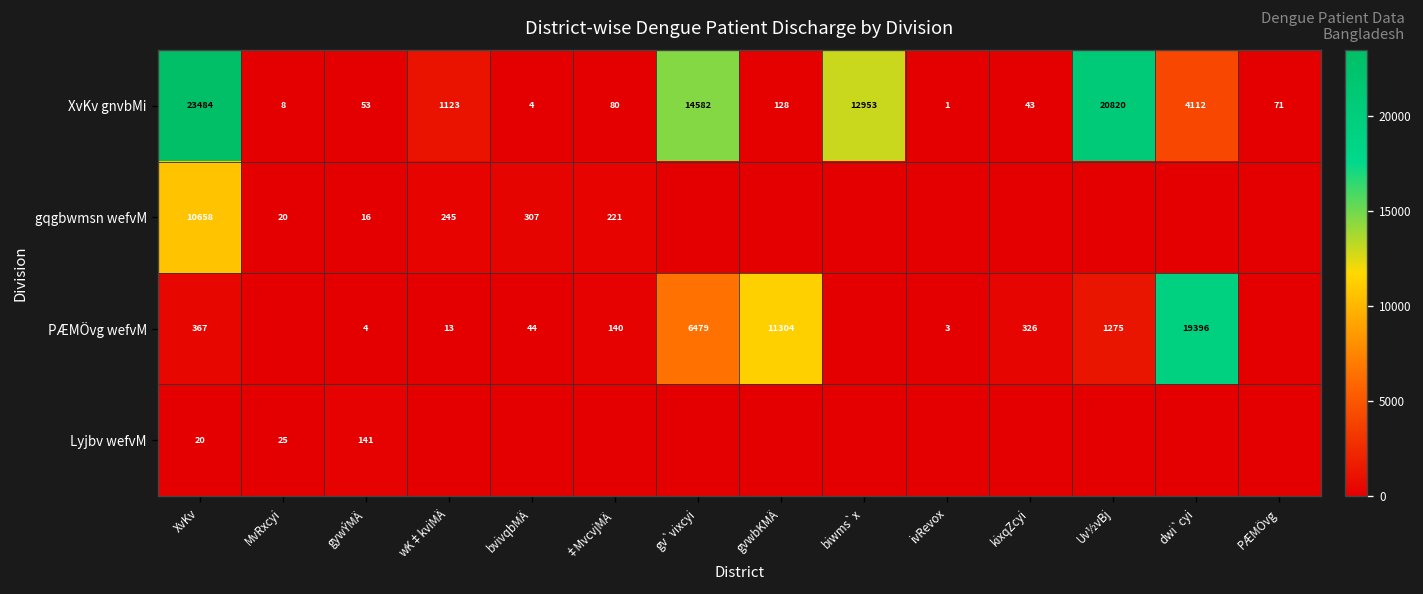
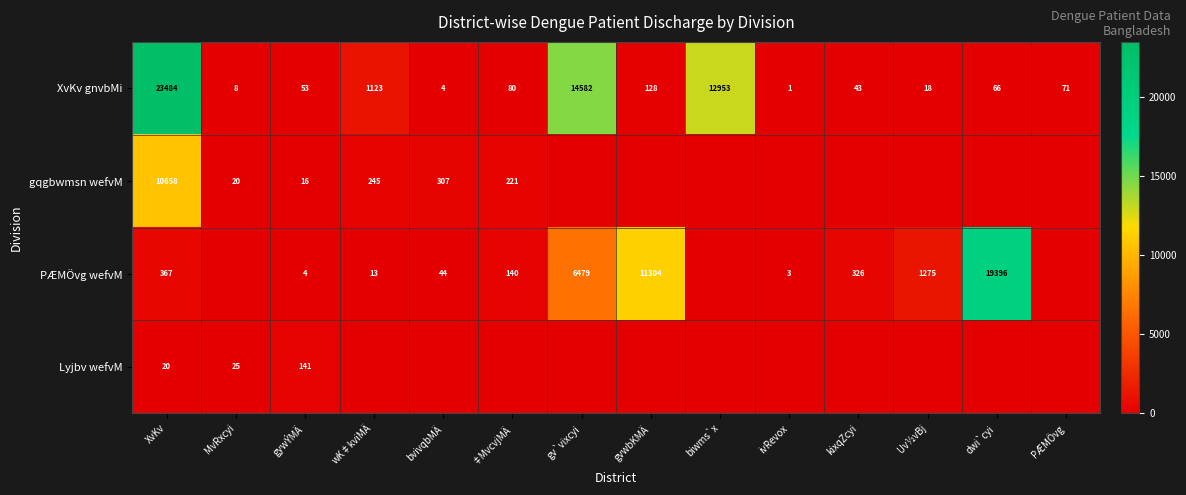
XvKv gnvbMi, Uv½vBj: 20820 -> 18
XvKv gnvbMi, dwi`cyi: 4112 -> 66
